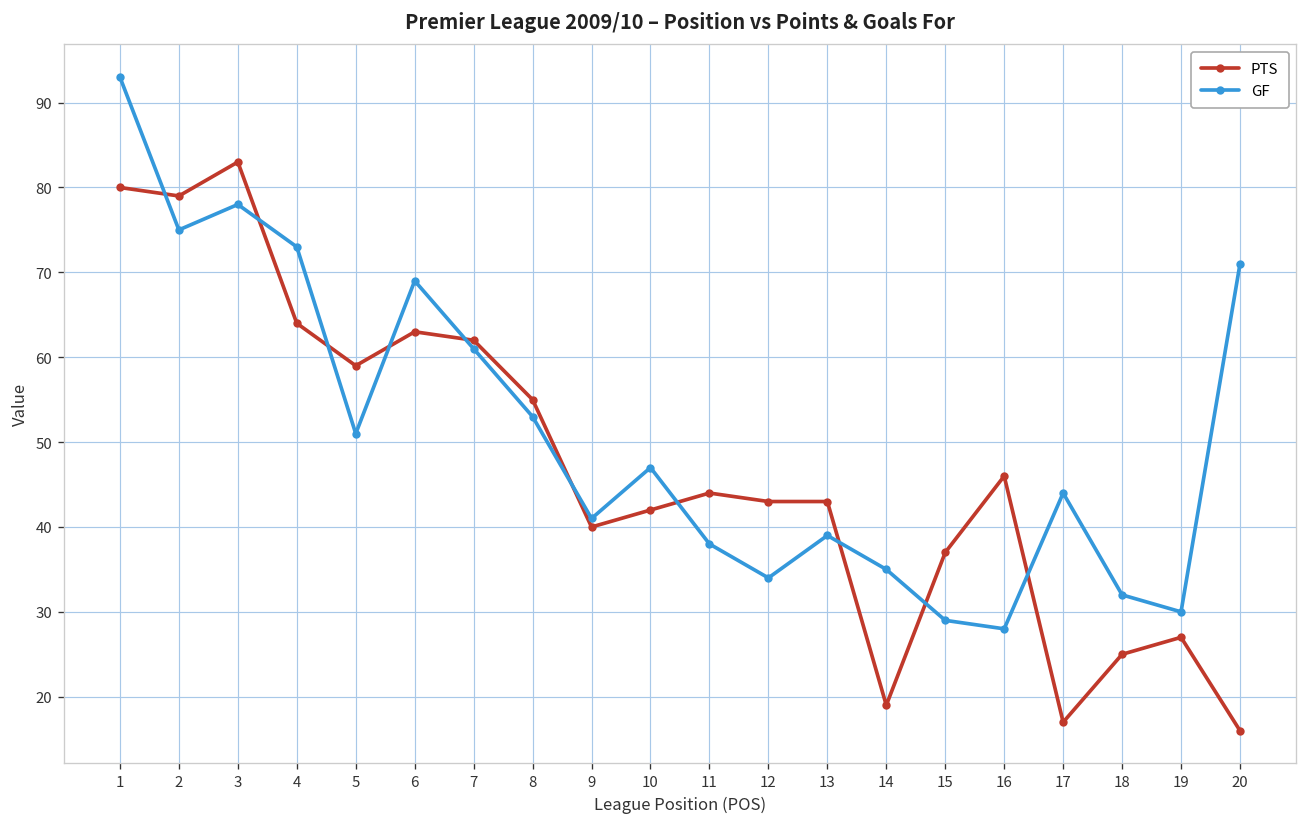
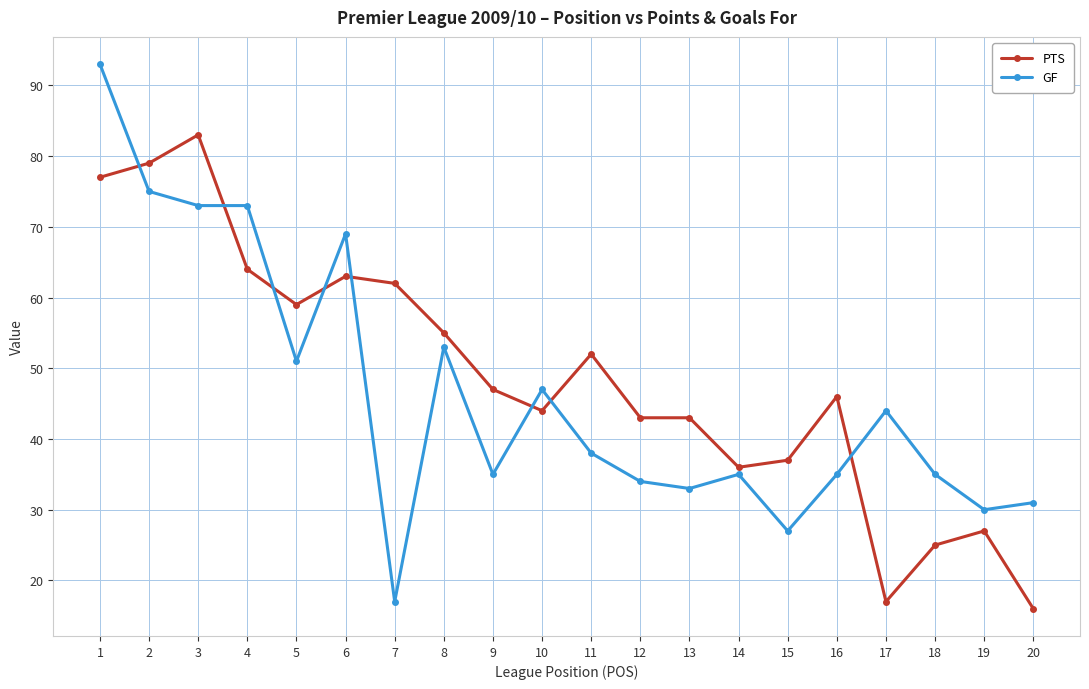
PTS, 1: 80 -> 77
GF, 3: 78 -> 73
GF, 7: 61 -> 17
PTS, 9: 40 -> 47
GF, 9: 41 -> 35
PTS, 10: 42 -> 44
PTS, 11: 44 -> 52
GF, 13: 39 -> 33
PTS, 14: 19 -> 36
GF, 15: 29 -> 27
GF, 16: 28 -> 35
GF, 18: 32 -> 35
GF, 20: 71 -> 31
